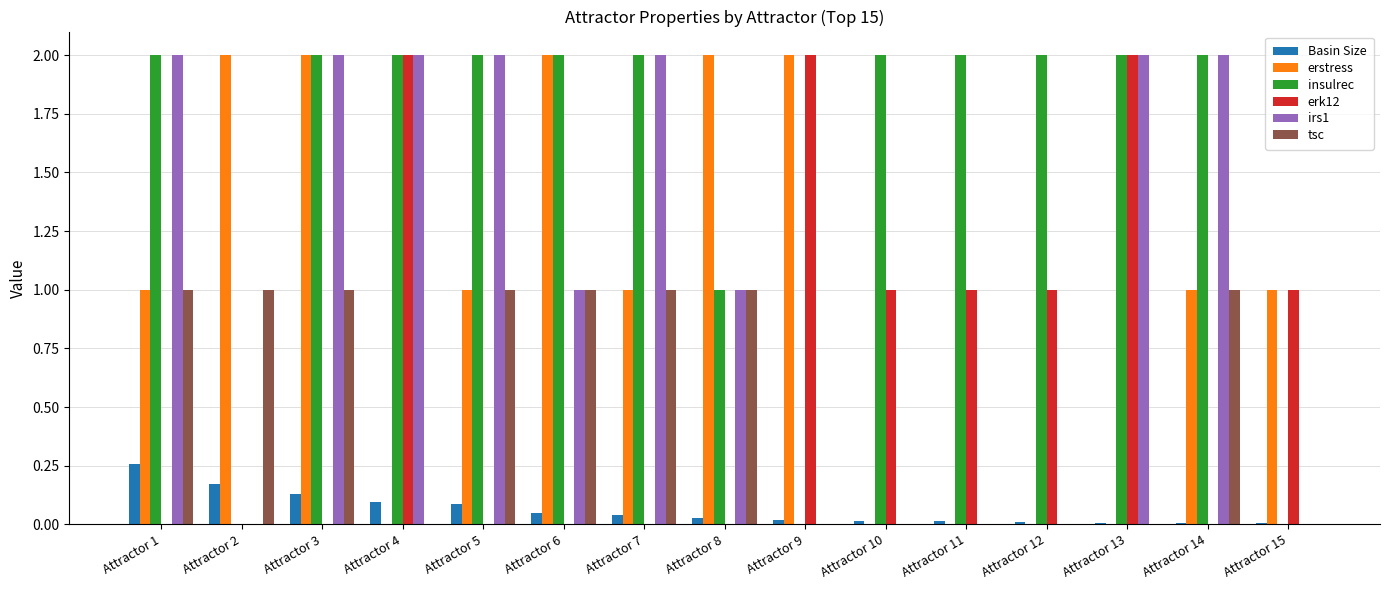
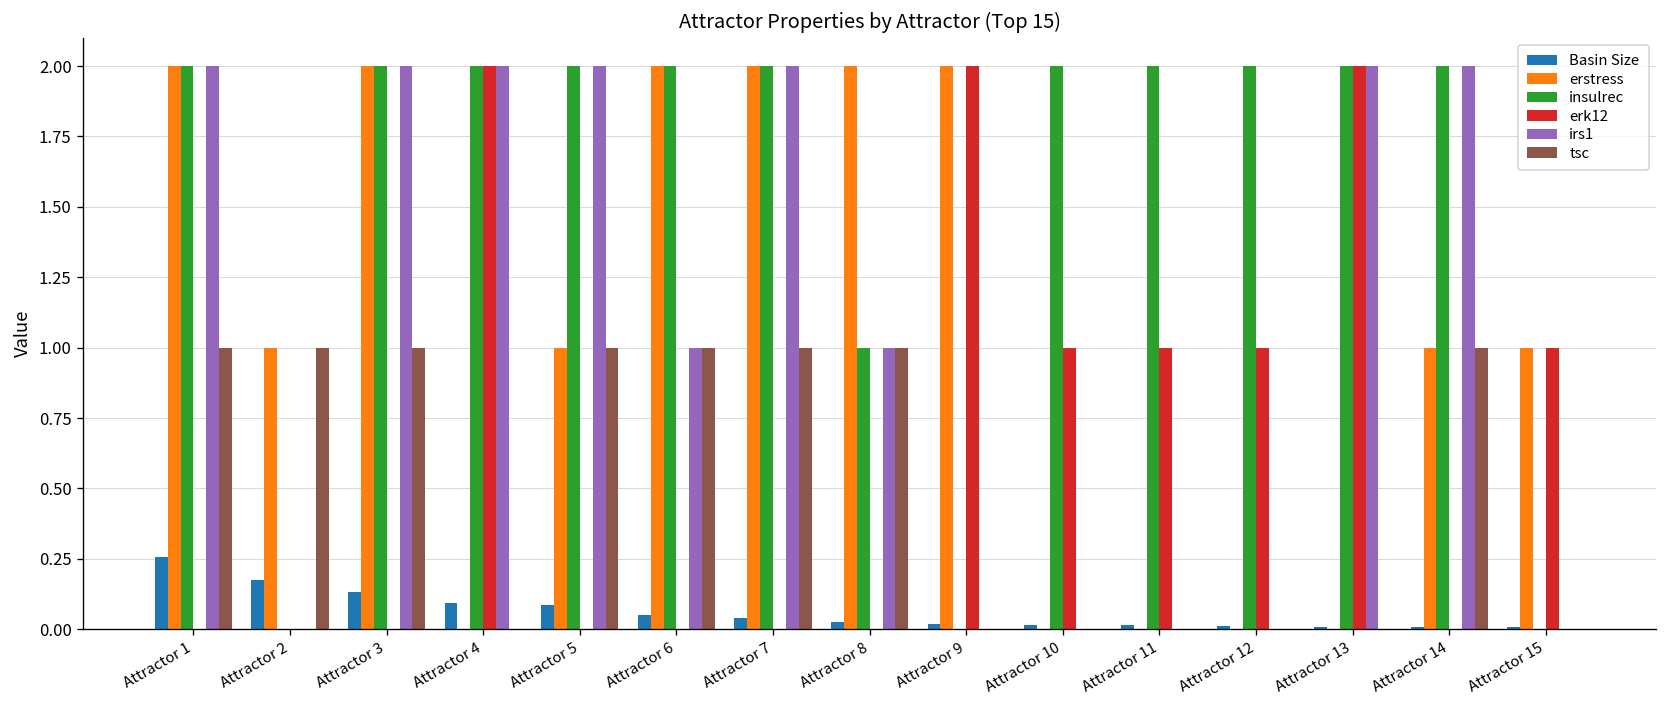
erstress, Attractor 1: 1 -> 2
erstress, Attractor 2: 2 -> 1
erstress, Attractor 7: 1 -> 2
